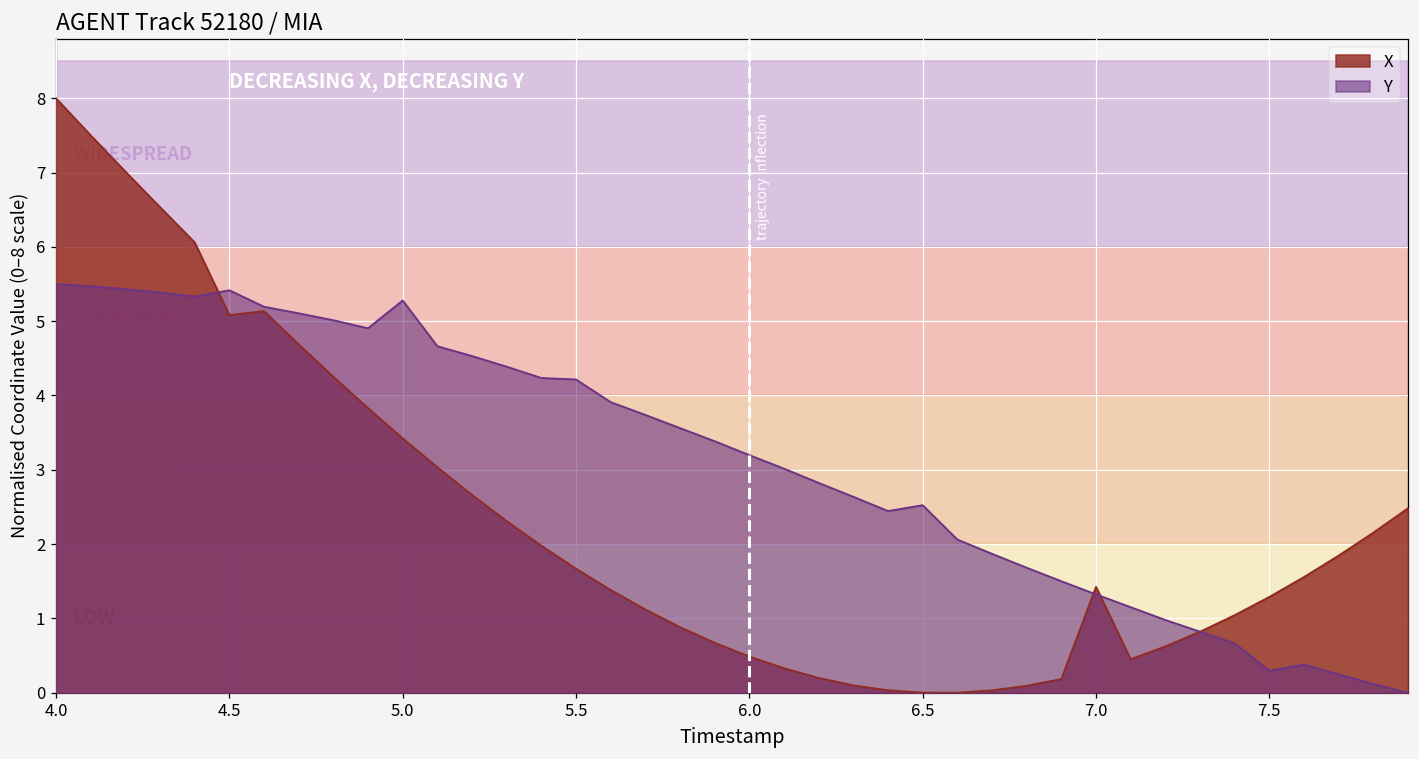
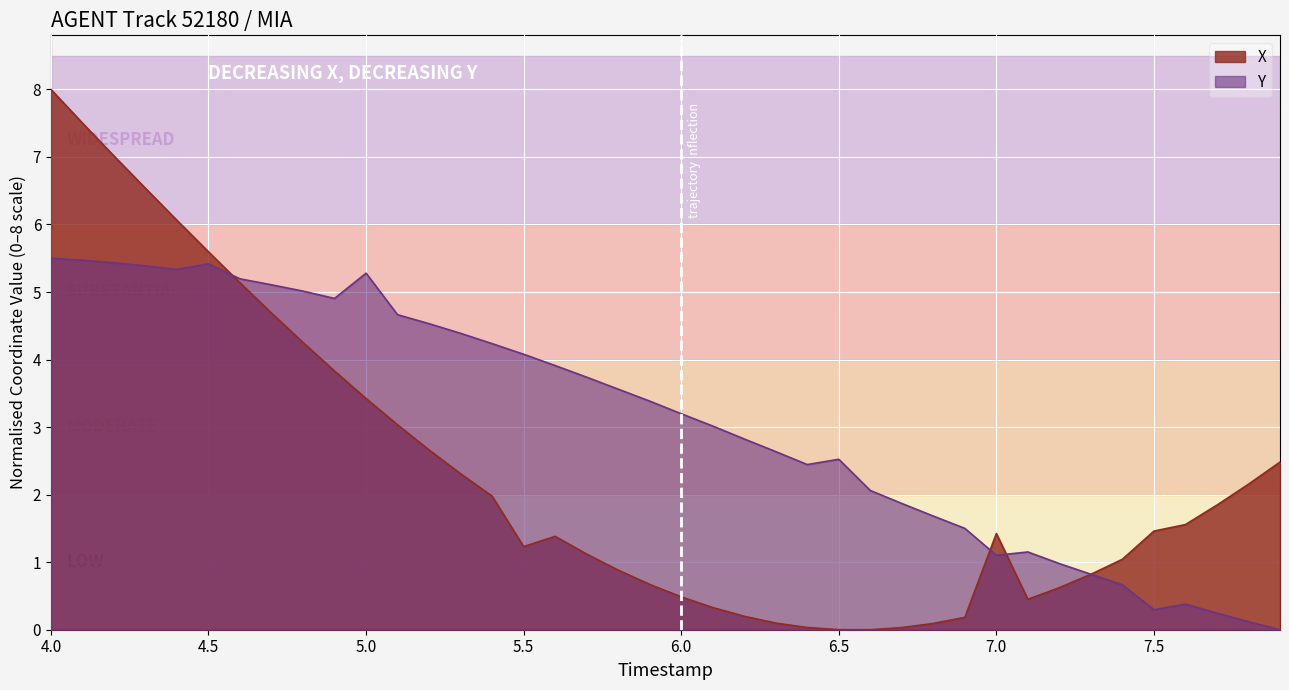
X, 4.5: 5.1 -> 5.6
X, 5.5: 1.7 -> 1.2
Y, 5.5: 4.2 -> 4.1
Y, 7.0: 1.3 -> 1.1
X, 7.5: 1.3 -> 1.5
